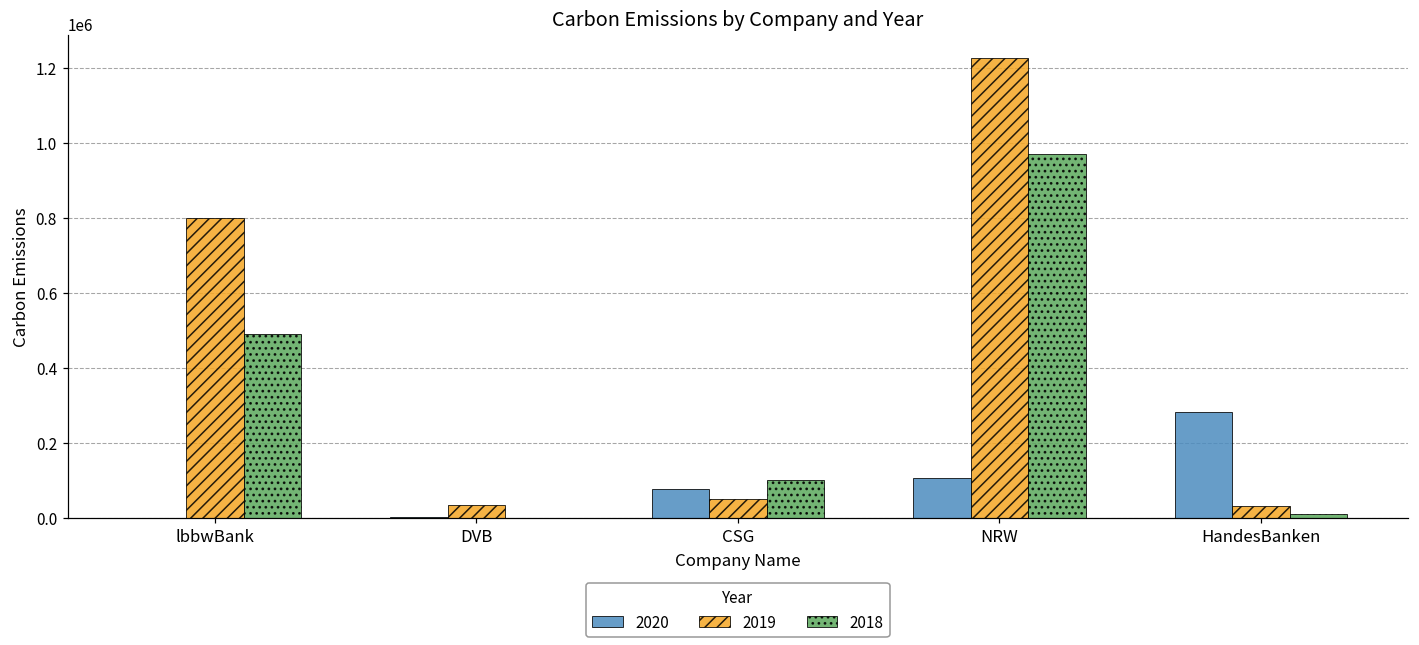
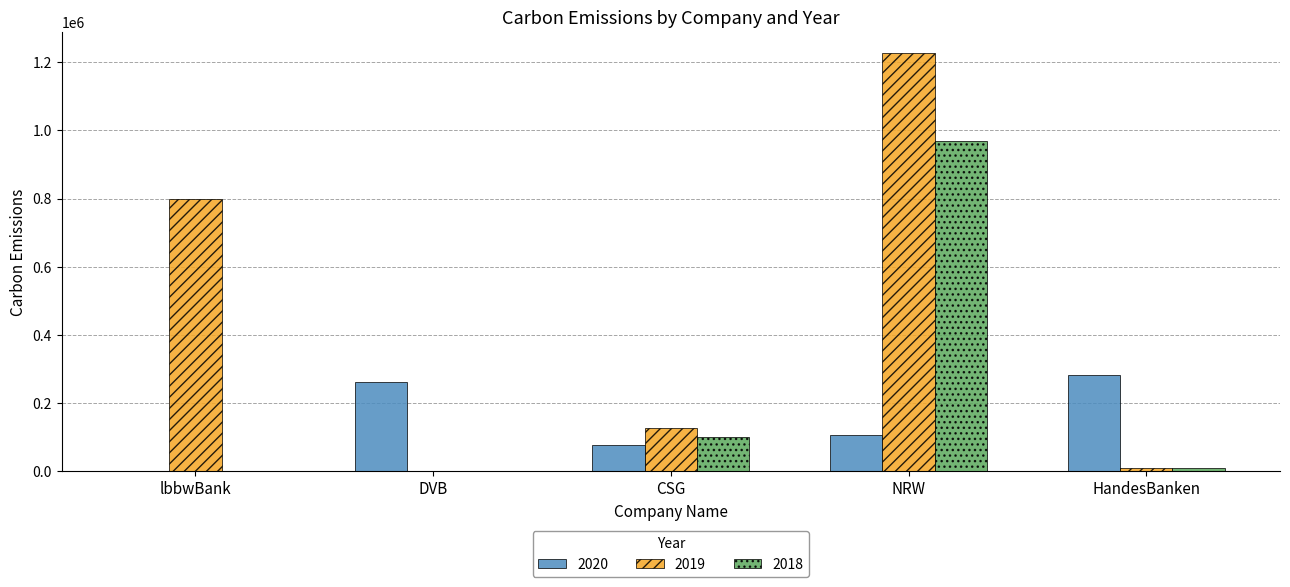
2018, lbbwBank: 490000 -> 0
2020, DVB: 0 -> 260000
2019, DVB: 30000 -> 0
2019, CSG: 50000 -> 130000
2019, HandesBanken: 30000 -> 10000
